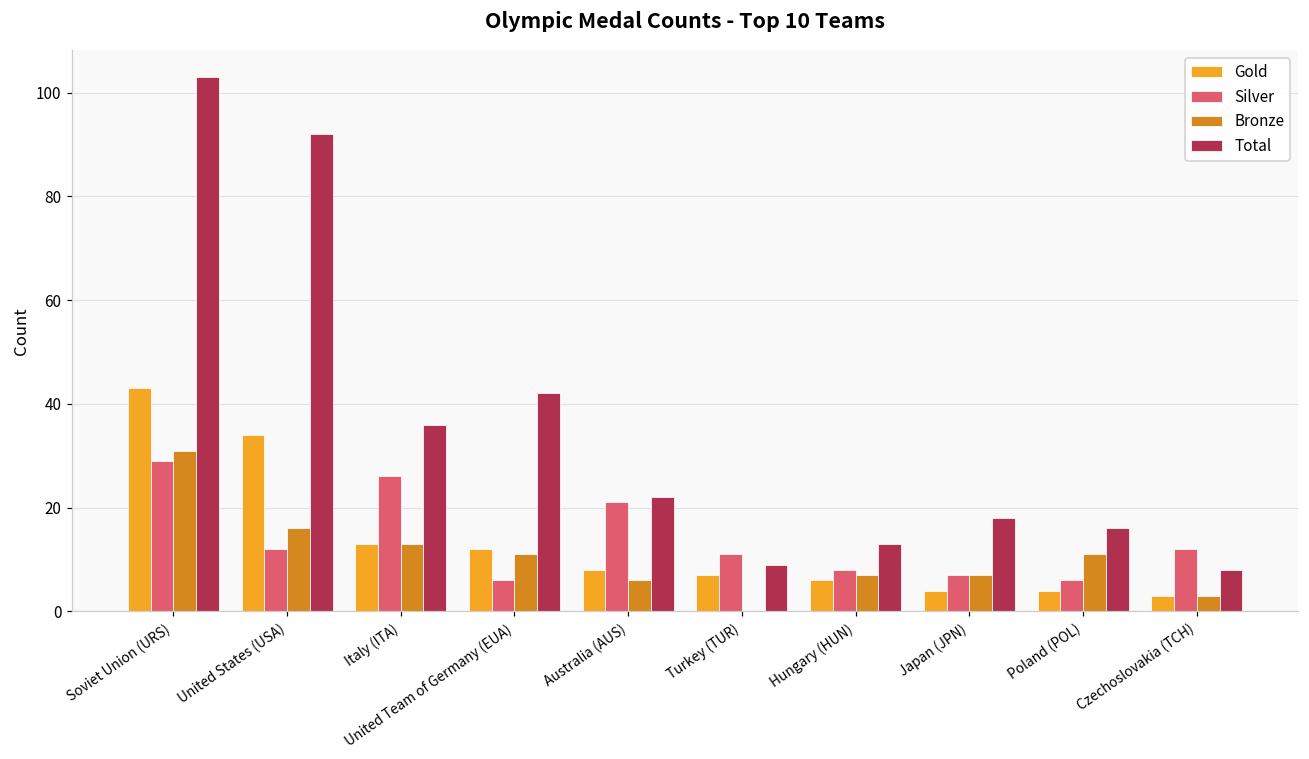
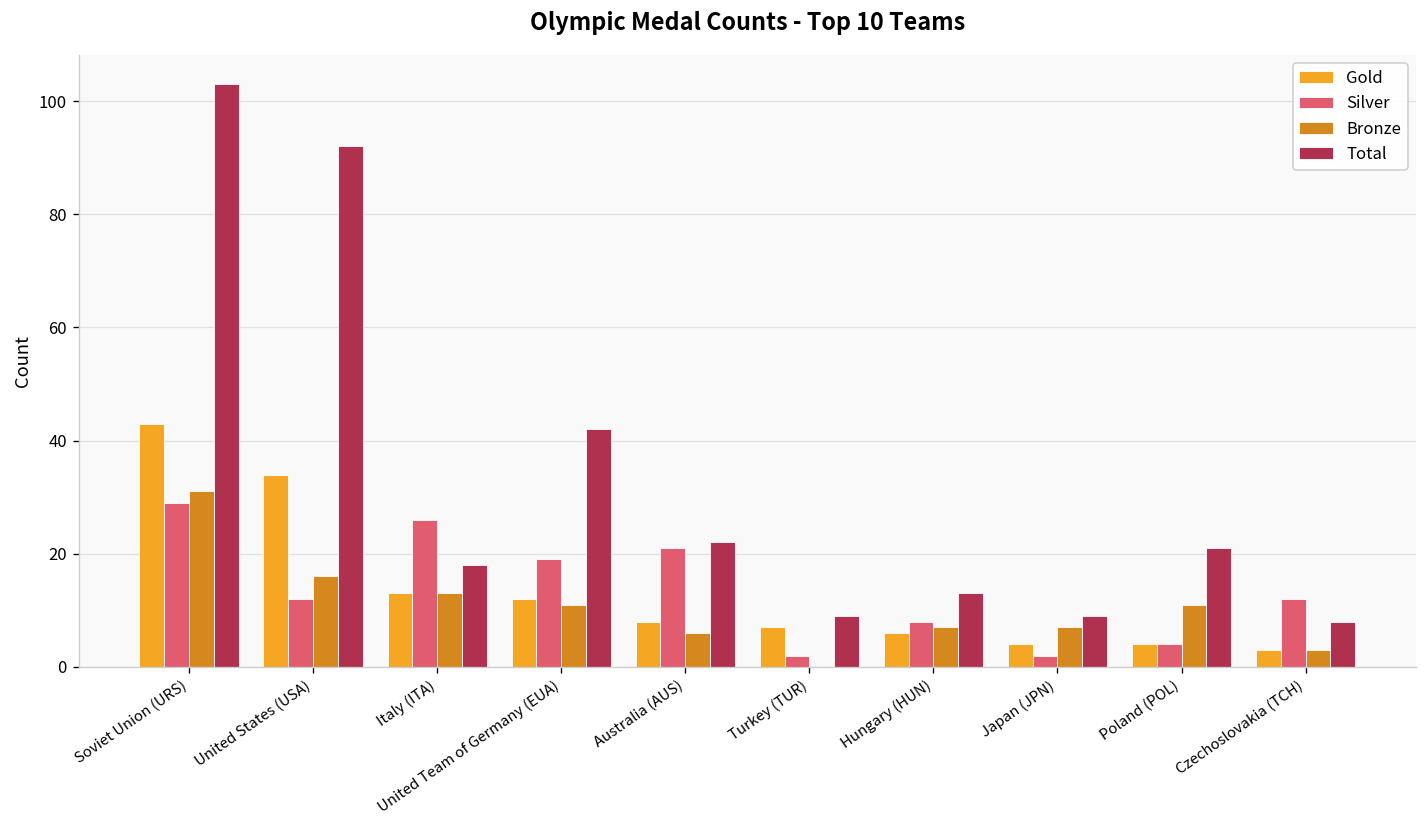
Total, Italy (ITA): 36 -> 18
Silver, United Team of Germany (EUA): 6 -> 19
Silver, Turkey (TUR): 11 -> 2
Silver, Japan (JPN): 7 -> 2
Total, Japan (JPN): 18 -> 9
Silver, Poland (POL): 6 -> 4
Total, Poland (POL): 16 -> 21
